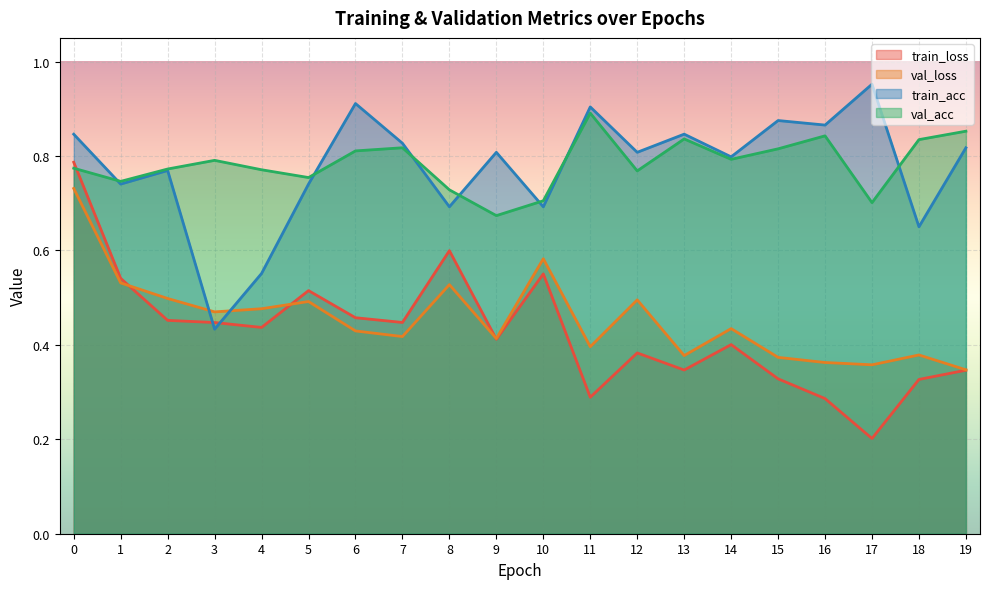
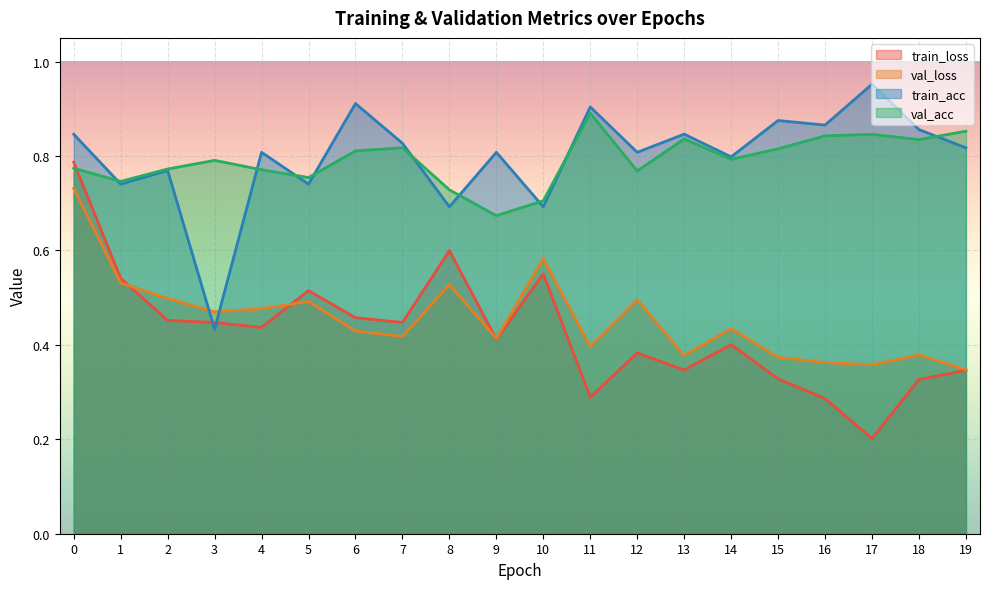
train_acc, 4: 0.55 -> 0.81
val_acc, 17: 0.70 -> 0.85
train_acc, 18: 0.65 -> 0.86
